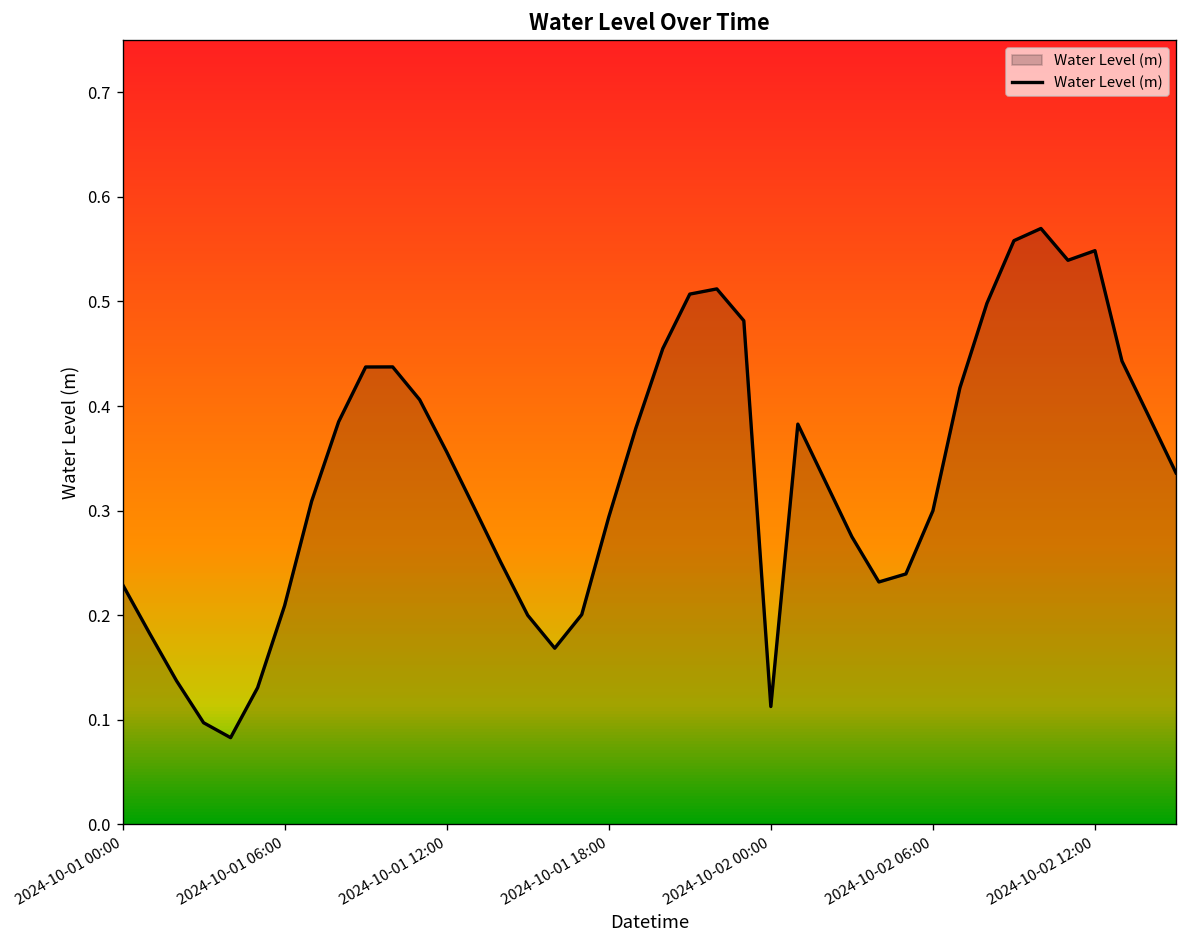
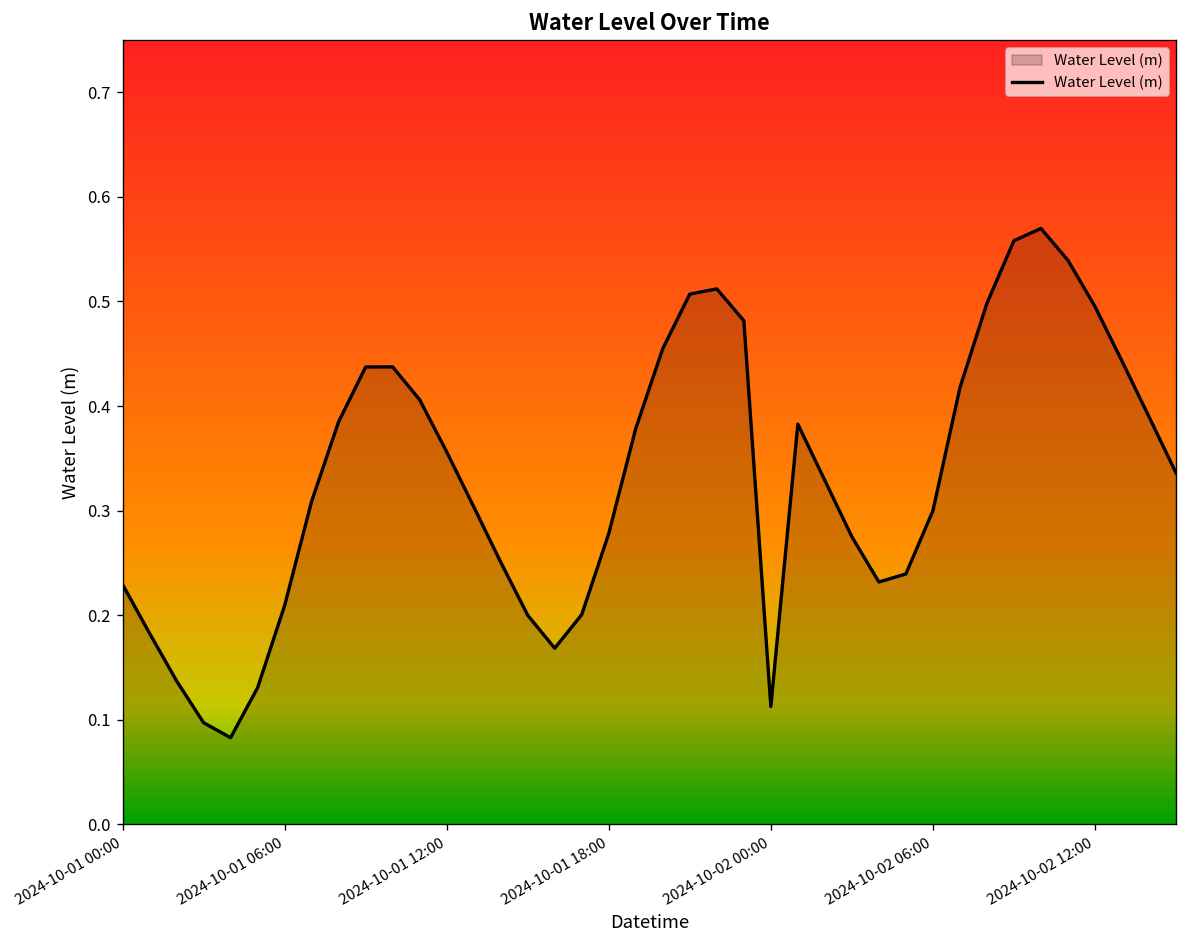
2024-10-01 18:00: 0.29 -> 0.28
2024-10-02 12:00: 0.55 -> 0.50
